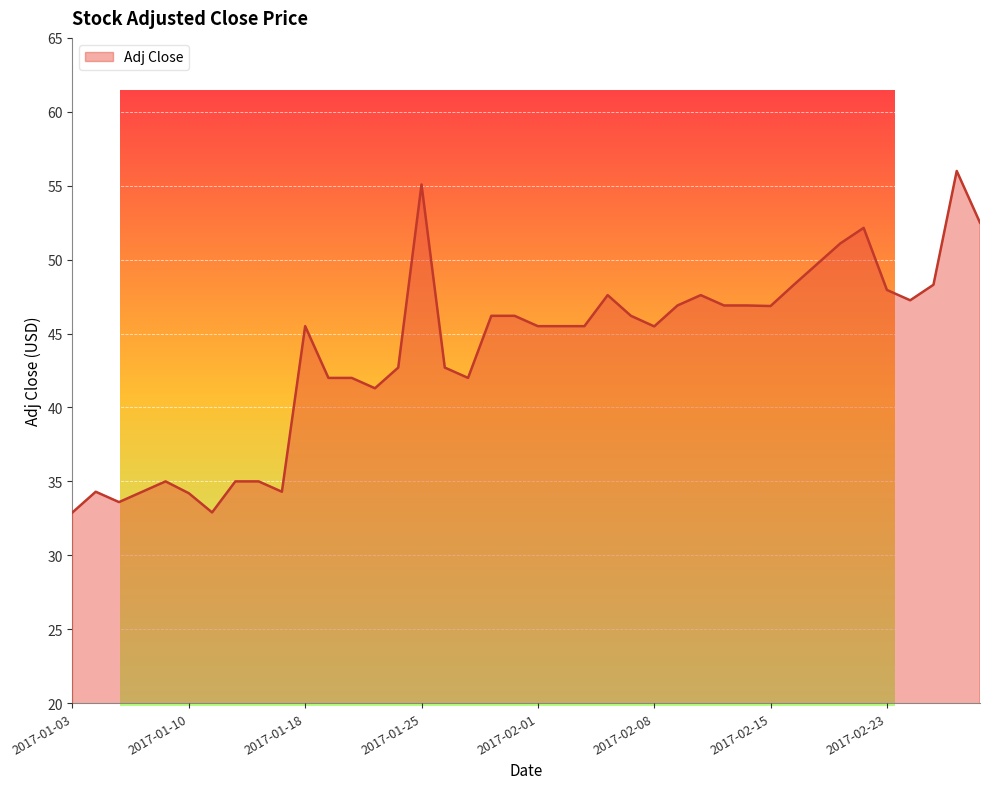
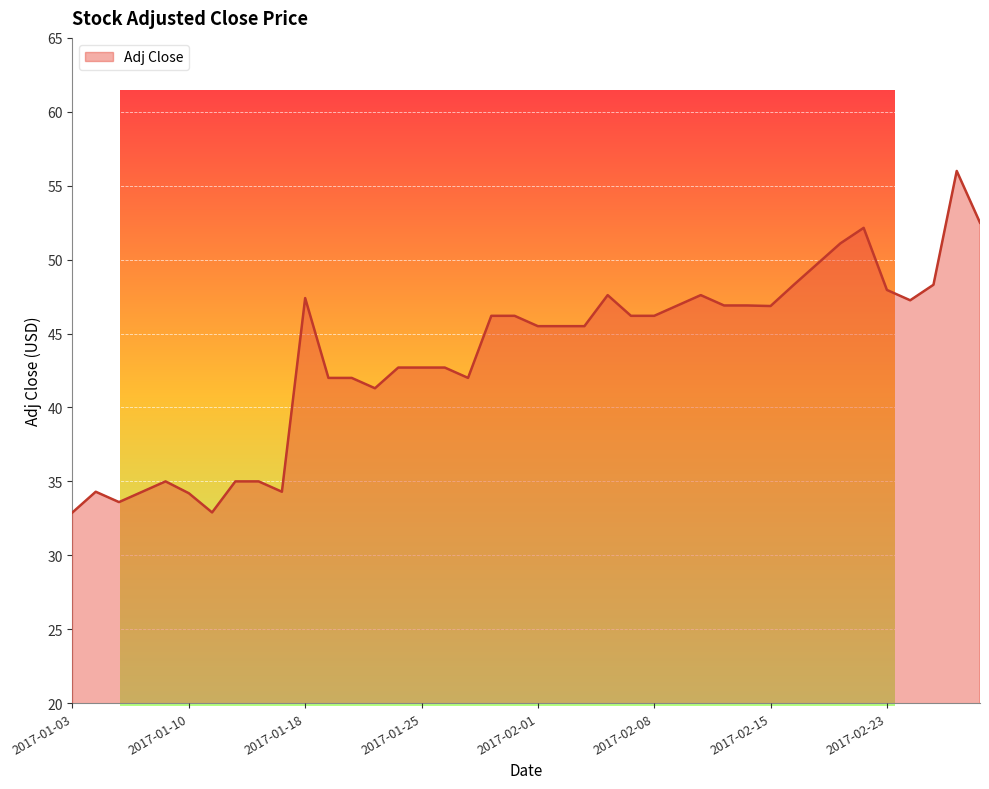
2017-01-18: 45.5 -> 47.4
2017-01-25: 55.1 -> 42.7
2017-02-08: 45.5 -> 46.2
